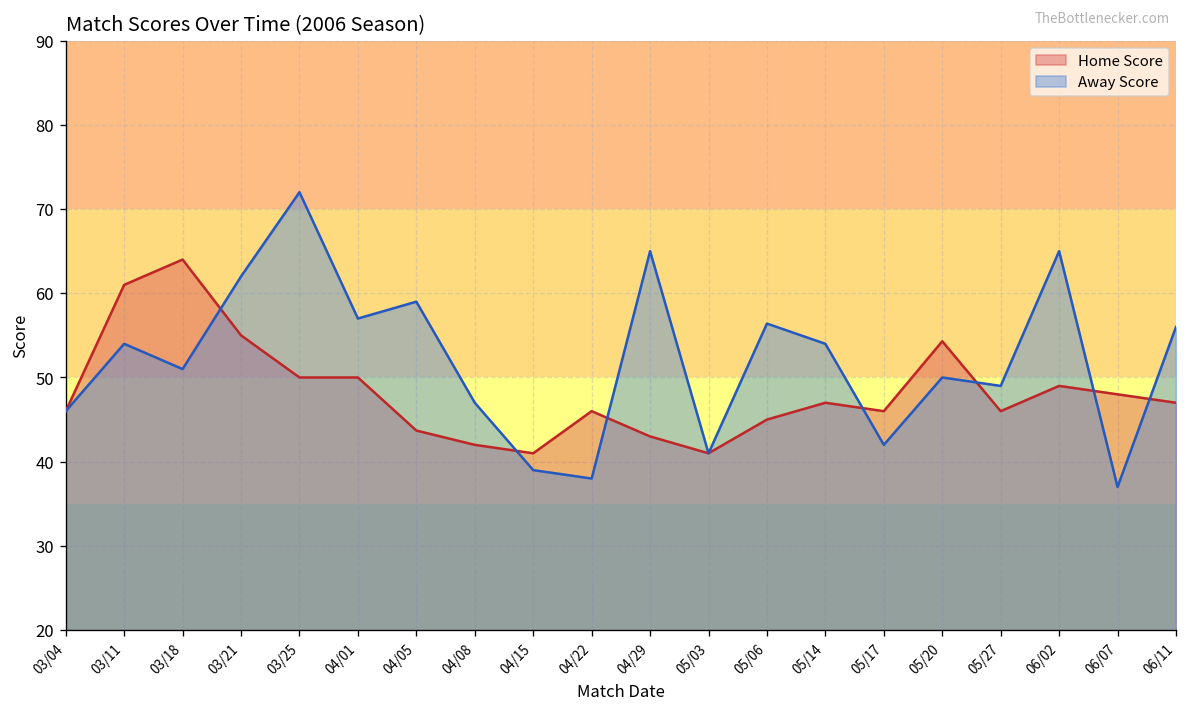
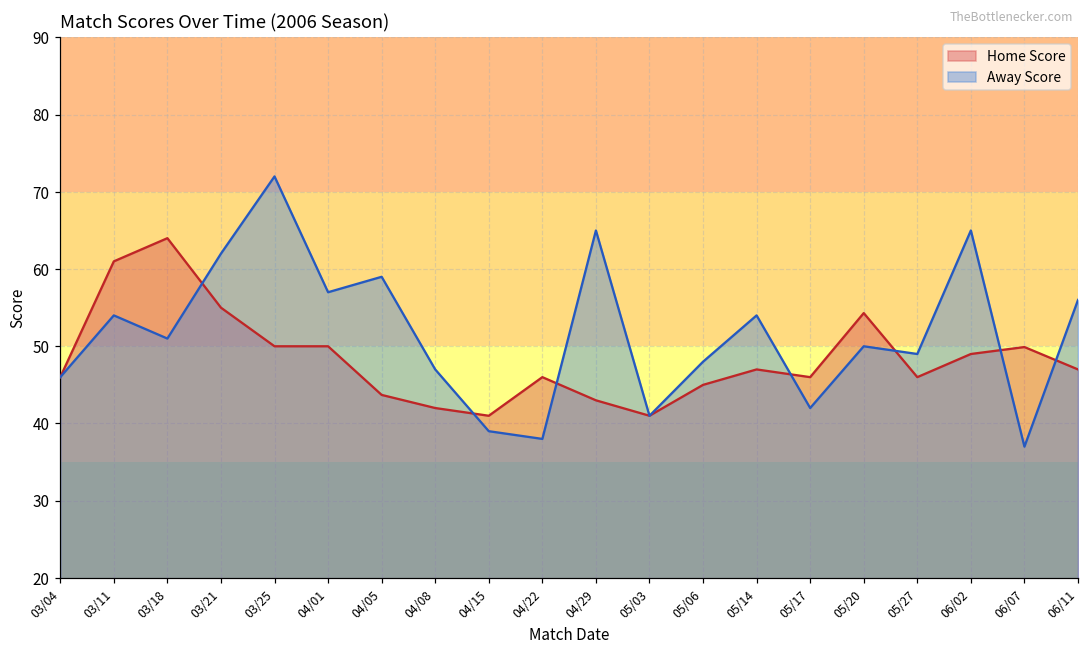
Away Score, 05/06: 56 -> 48
Home Score, 06/07: 48 -> 50
